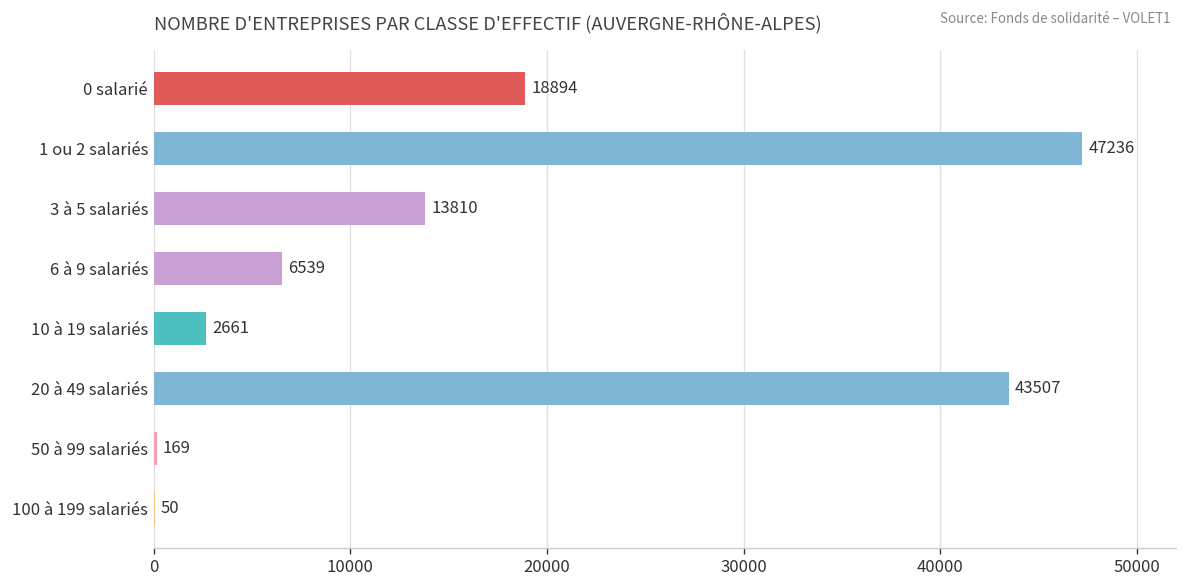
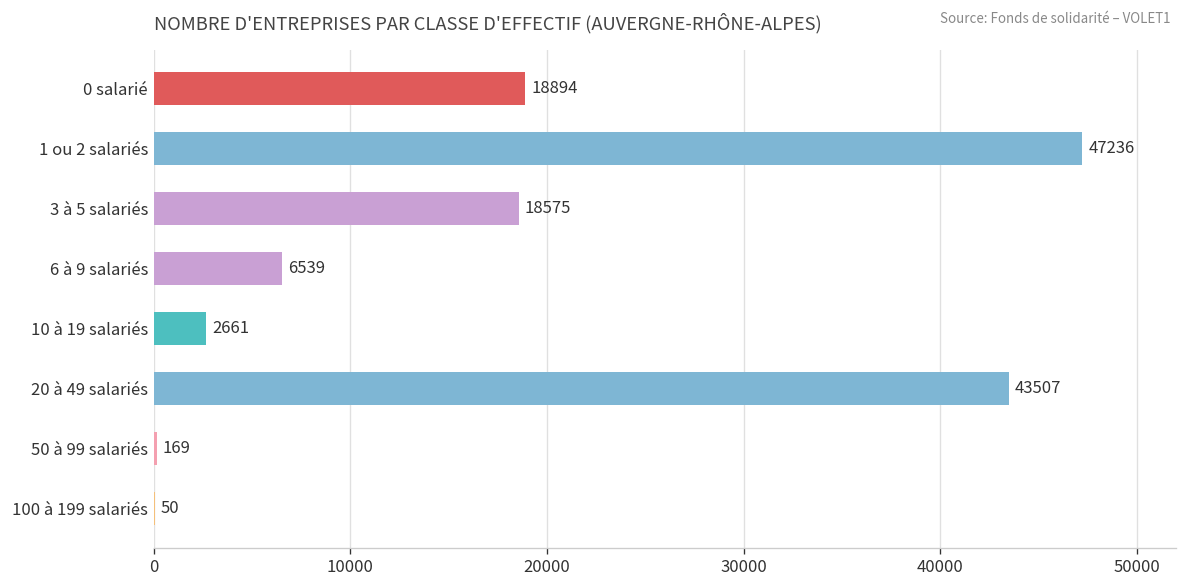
3 à 5 salariés: 13810 -> 18575
